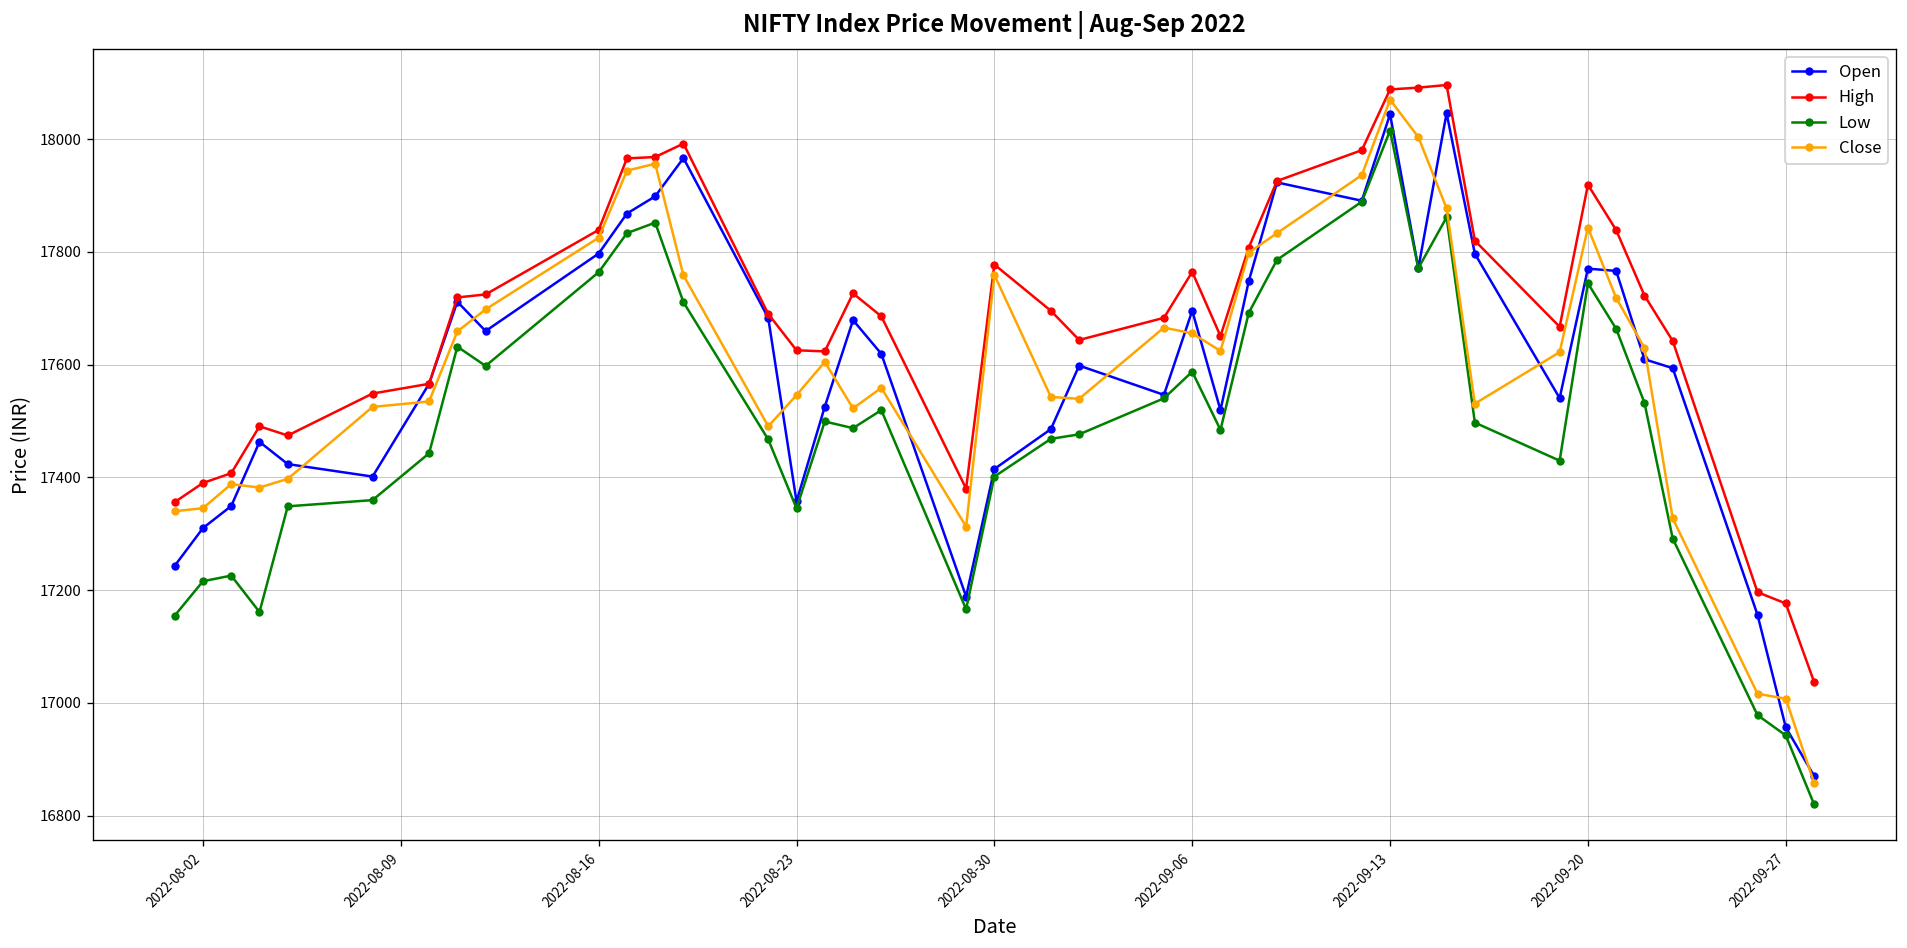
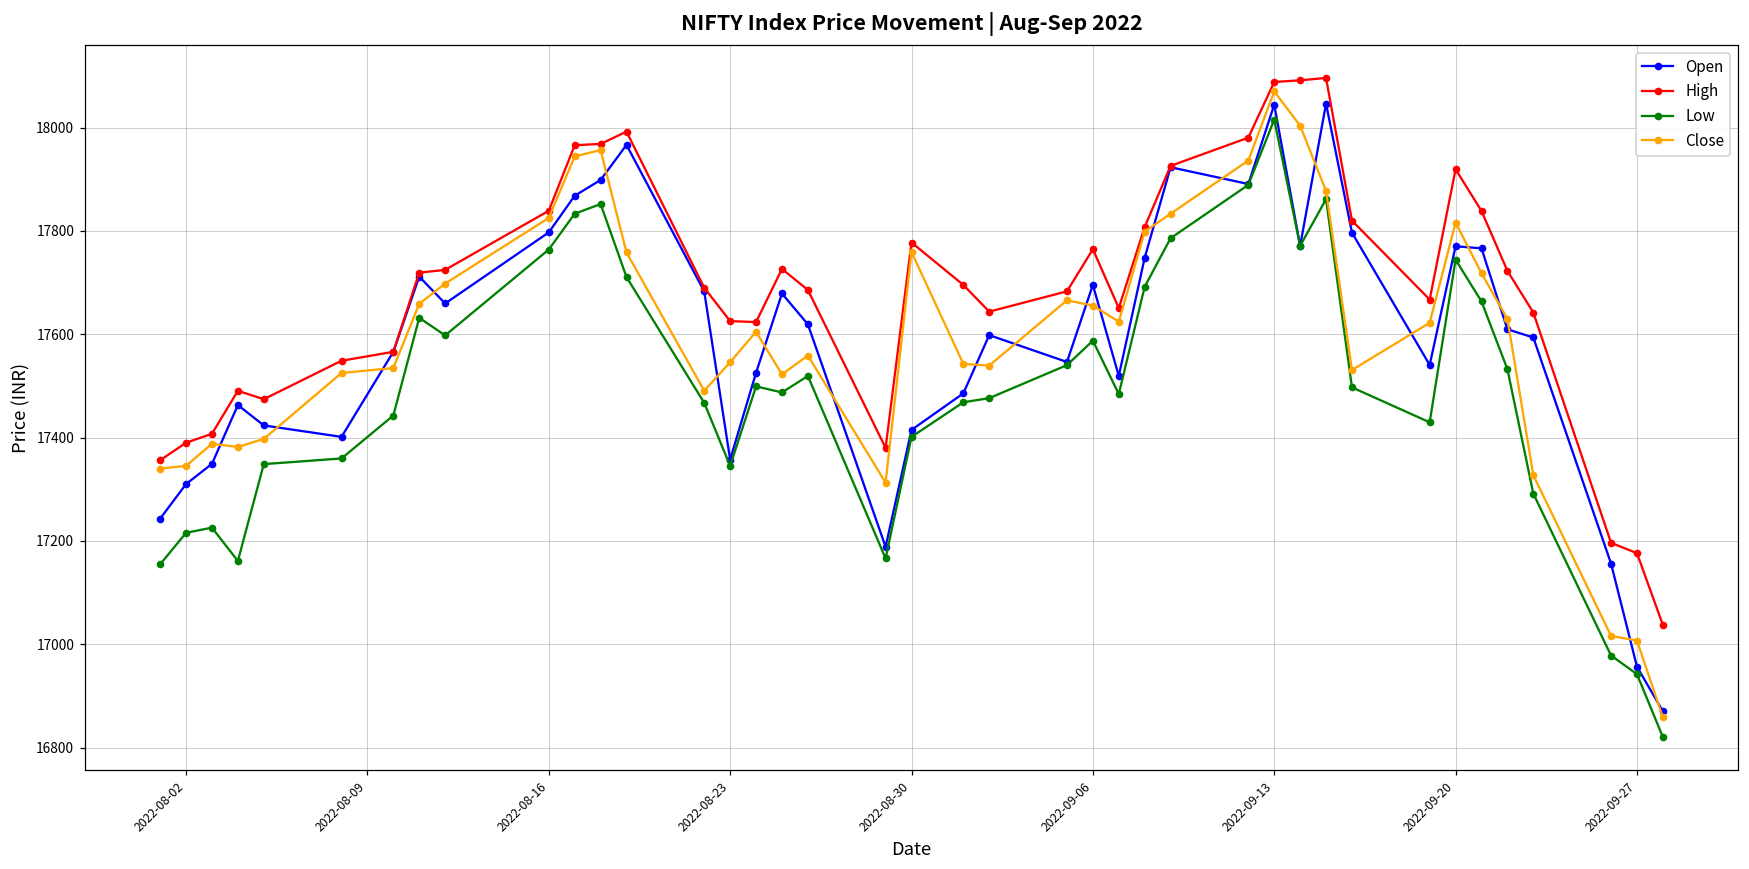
Close, 2022-09-20: 17840 -> 17820
